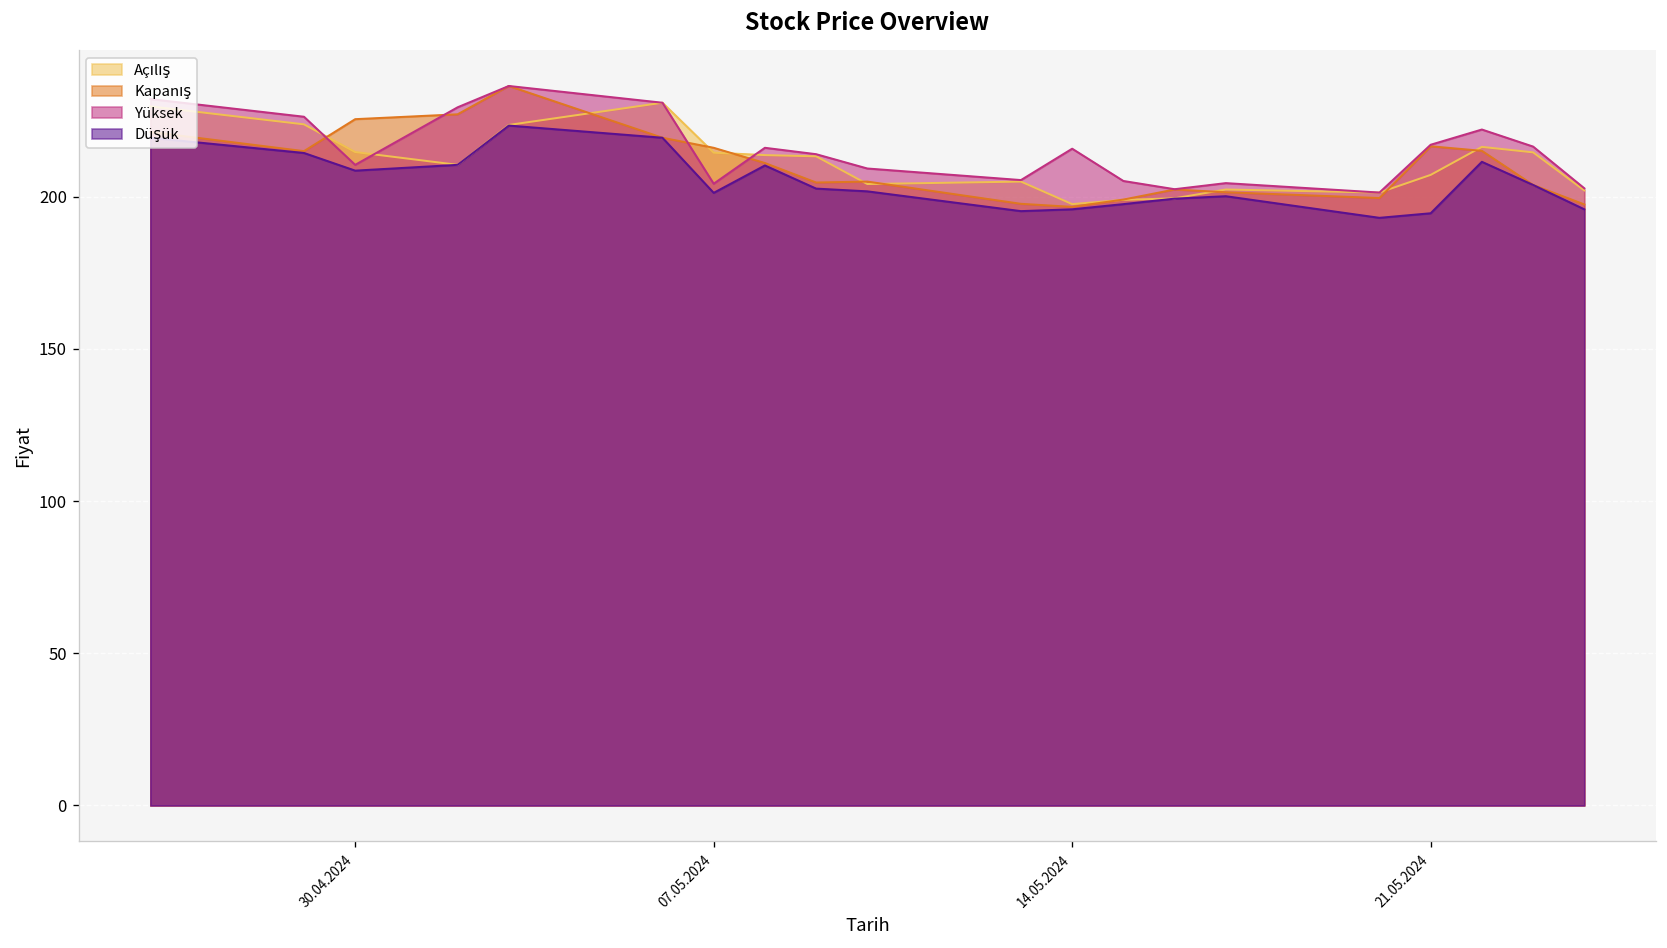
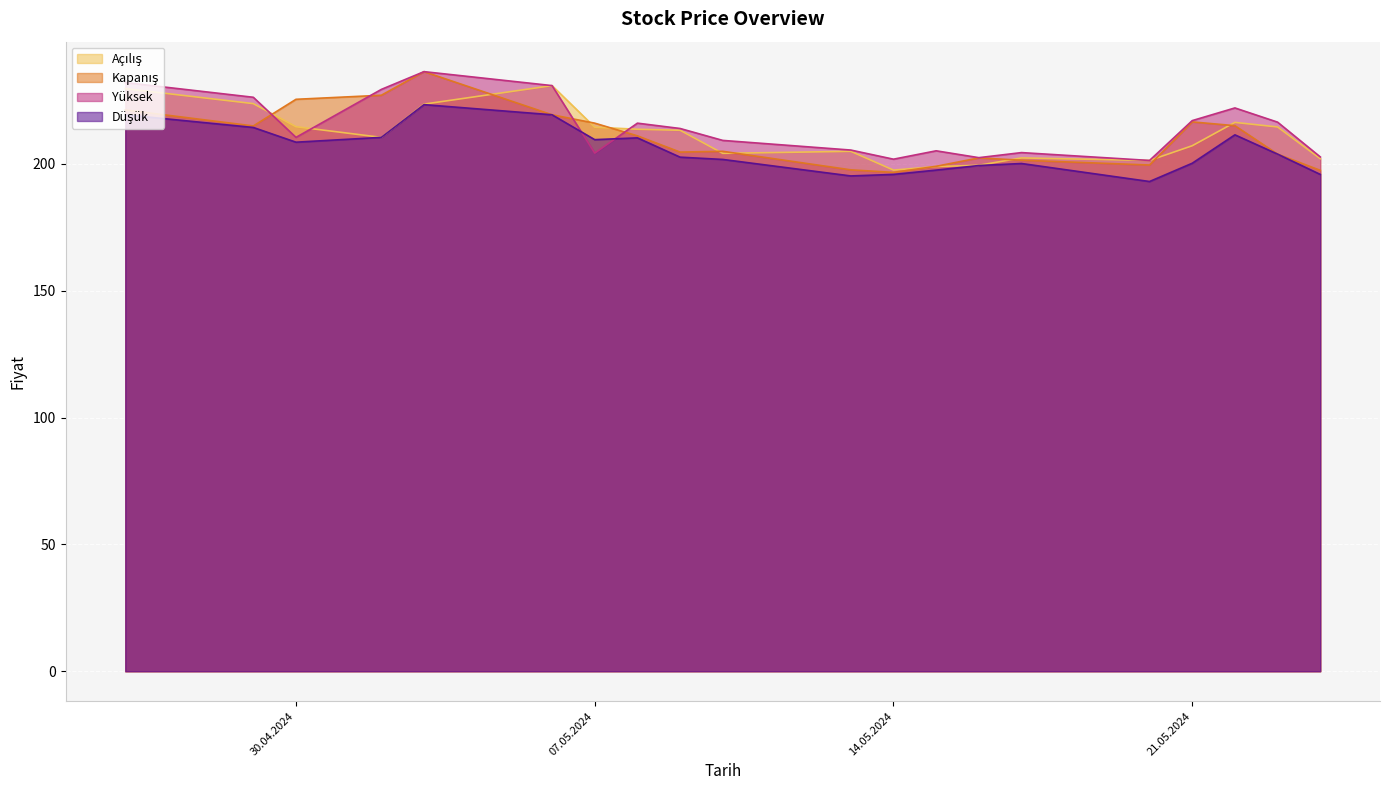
Düşük, 07.05.2024: 201 -> 210
Yüksek, 14.05.2024: 216 -> 202
Düşük, 21.05.2024: 195 -> 200
